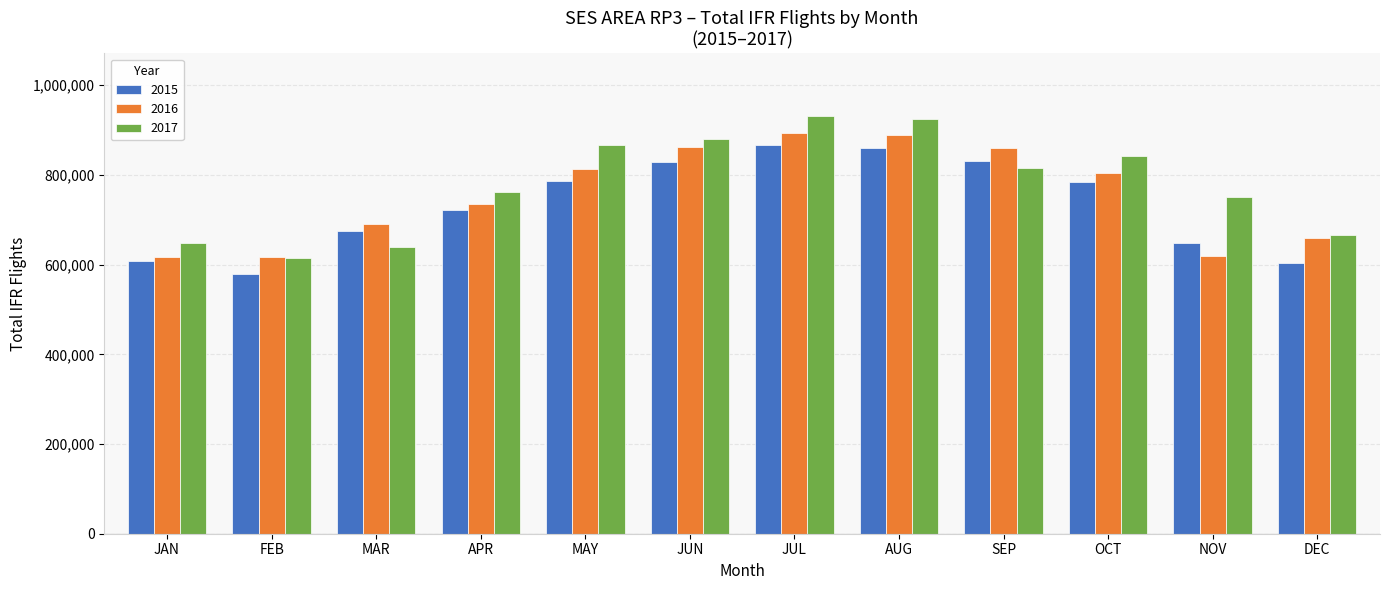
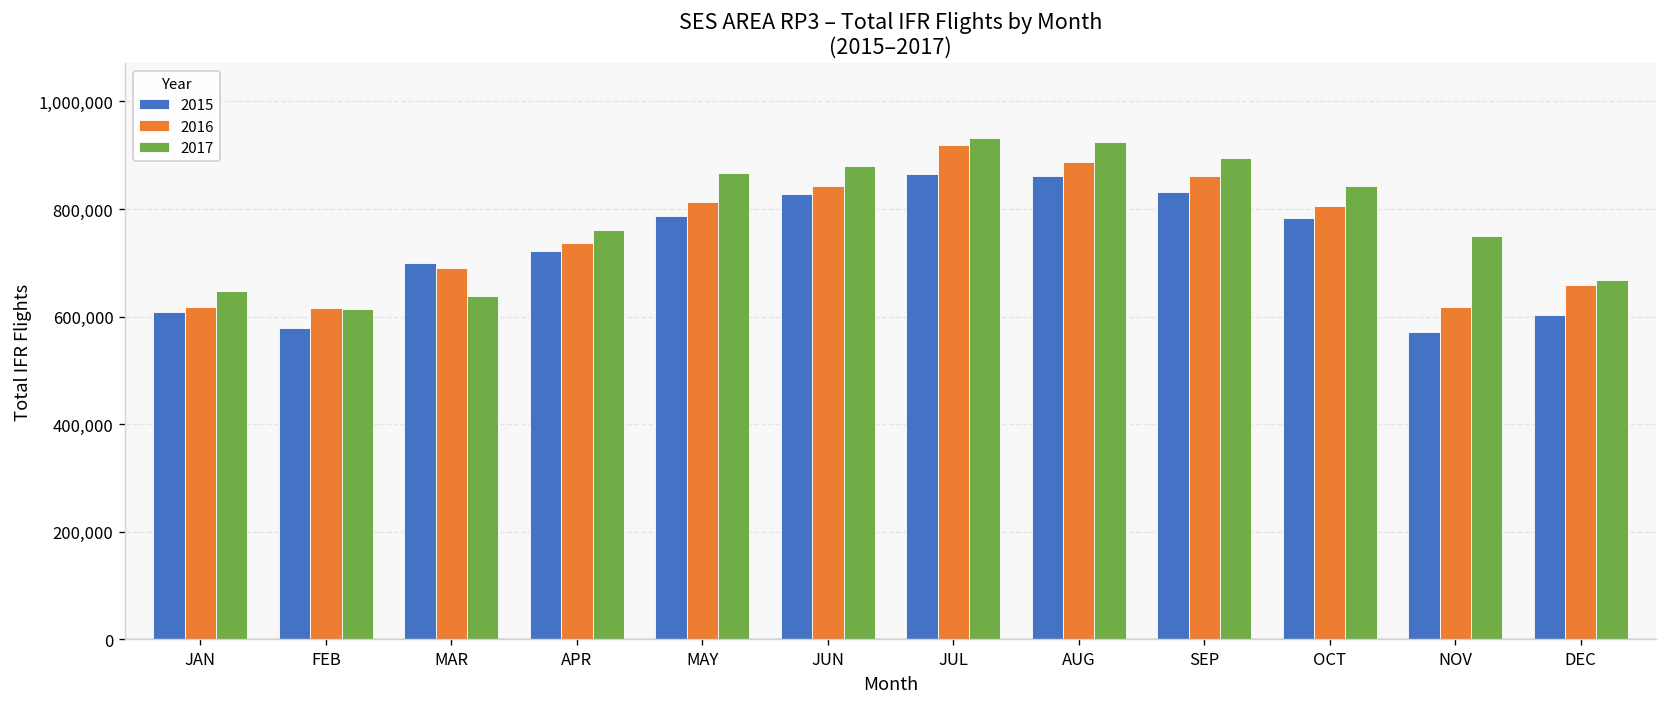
2015, MAR: 670,000 -> 700,000
2016, JUN: 860,000 -> 840,000
2016, JUL: 890,000 -> 920,000
2017, SEP: 820,000 -> 890,000
2015, NOV: 650,000 -> 570,000
